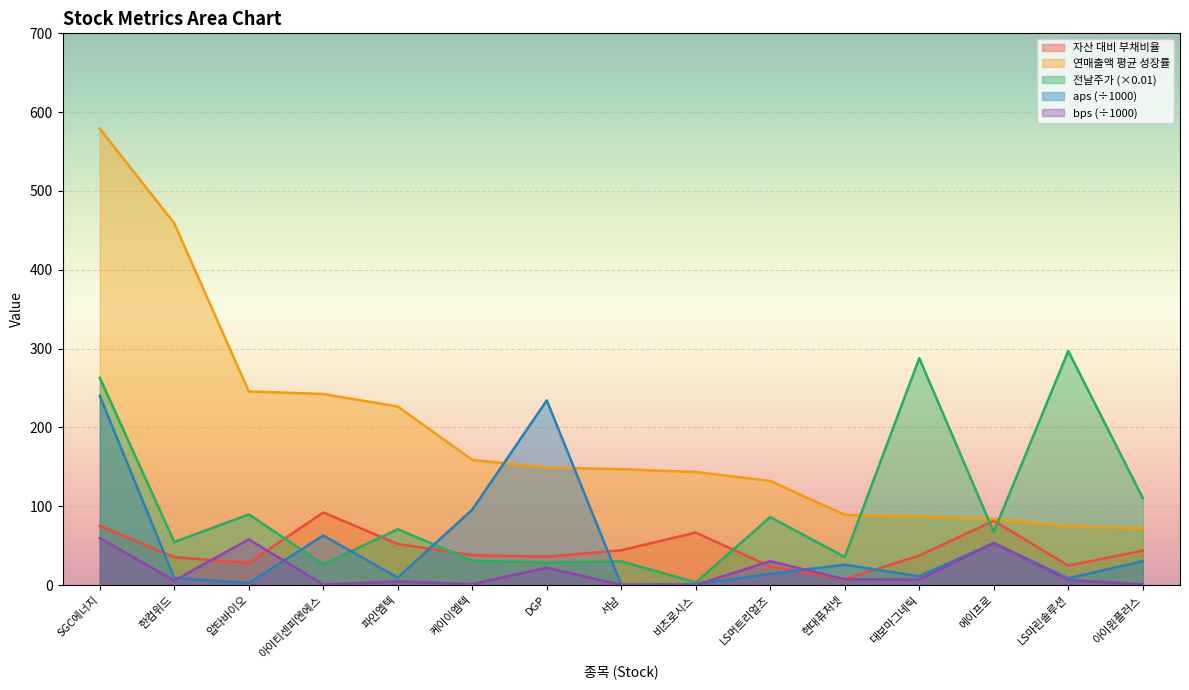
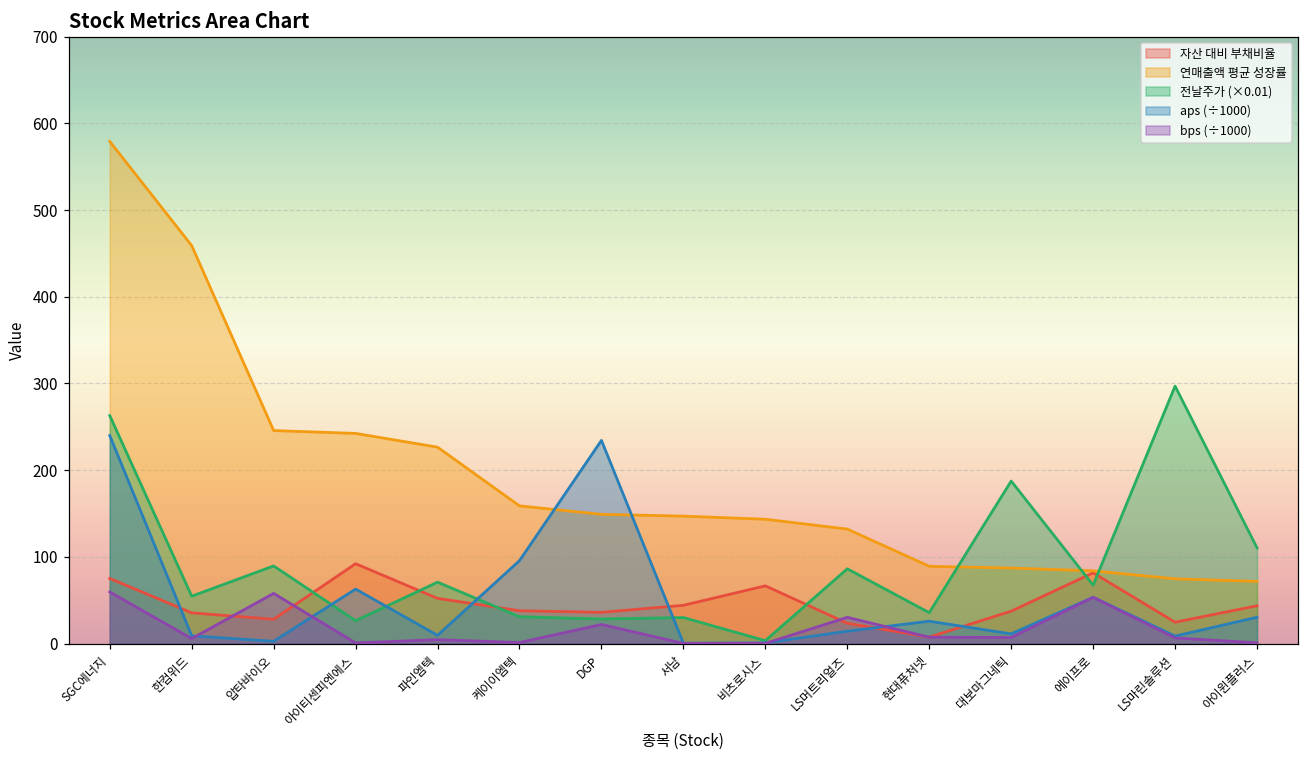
전날주가 (×0.01), 대보마그네틱: 290 -> 190
